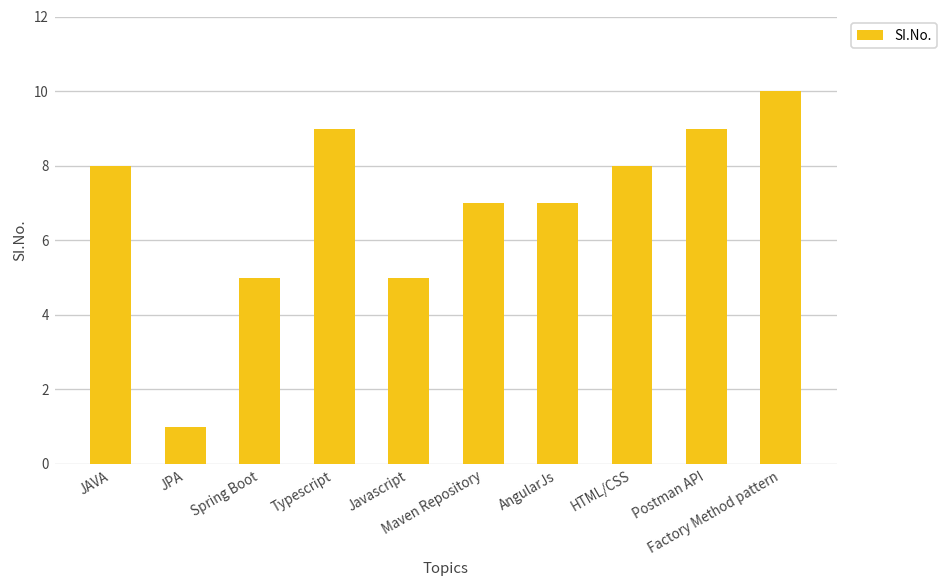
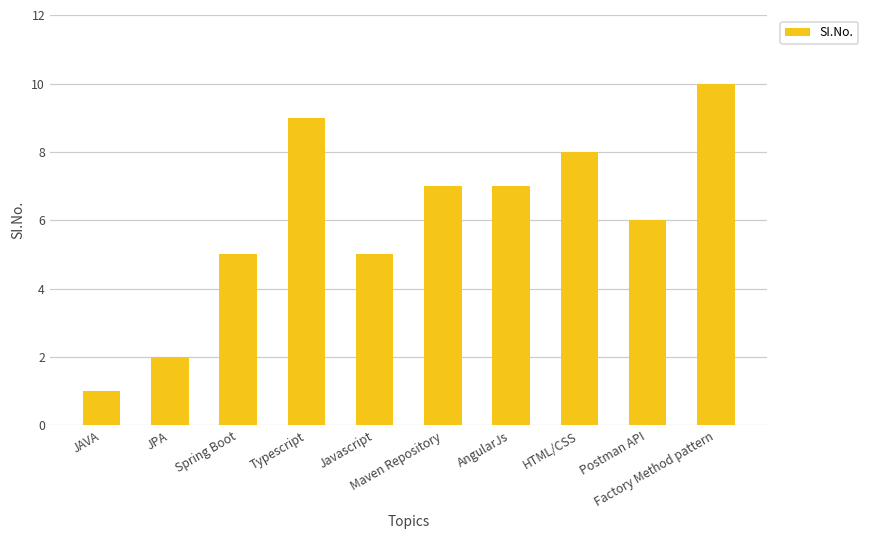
JAVA: 8 -> 1
JPA: 1 -> 2
Postman API: 9 -> 6
